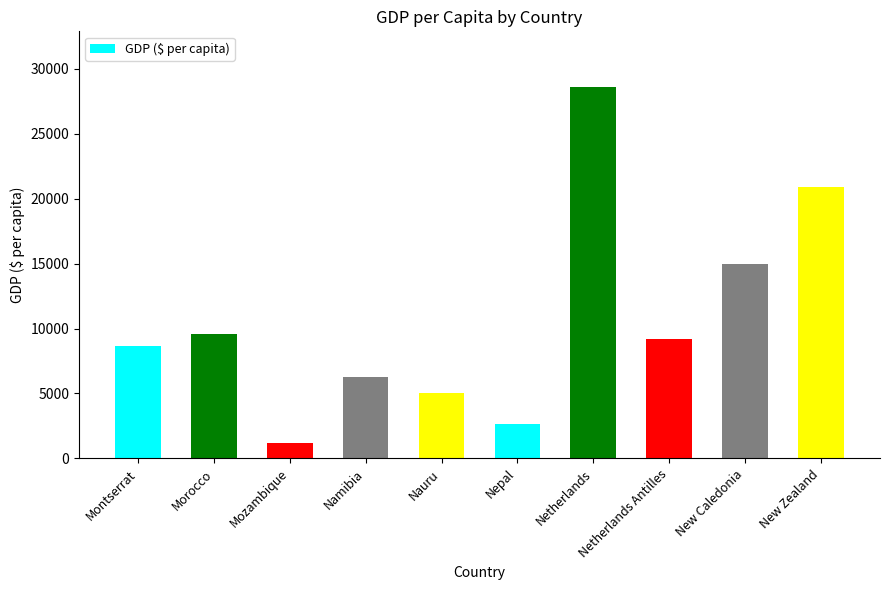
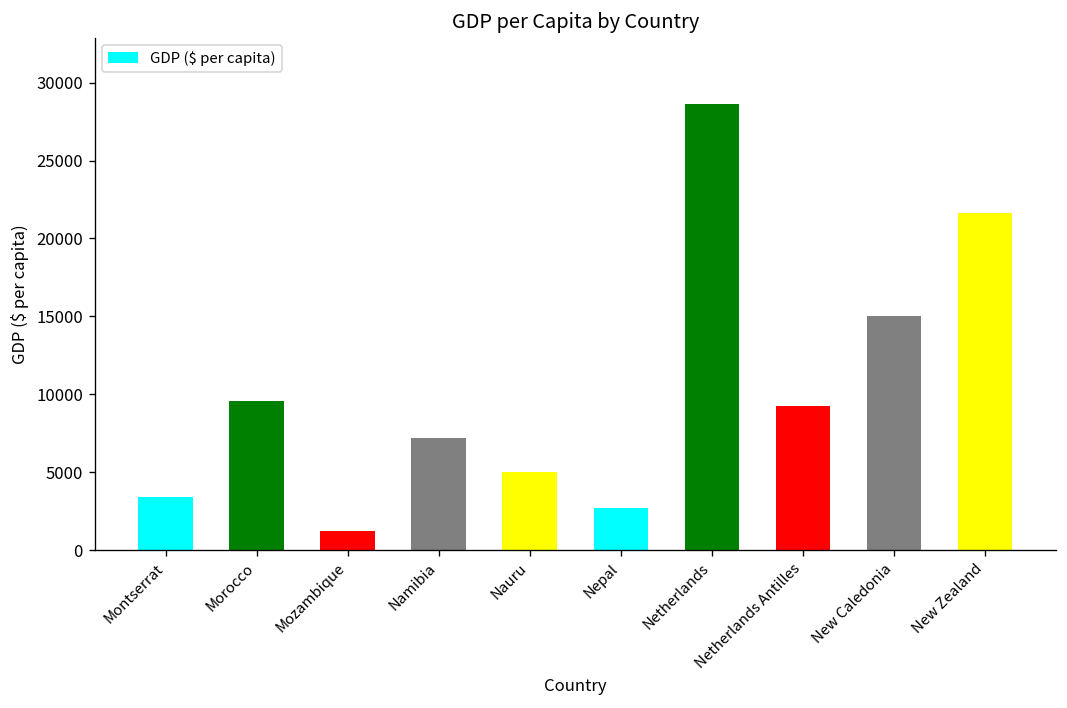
Montserrat: 8700 -> 3400
Namibia: 6300 -> 7200
New Zealand: 20900 -> 21600
